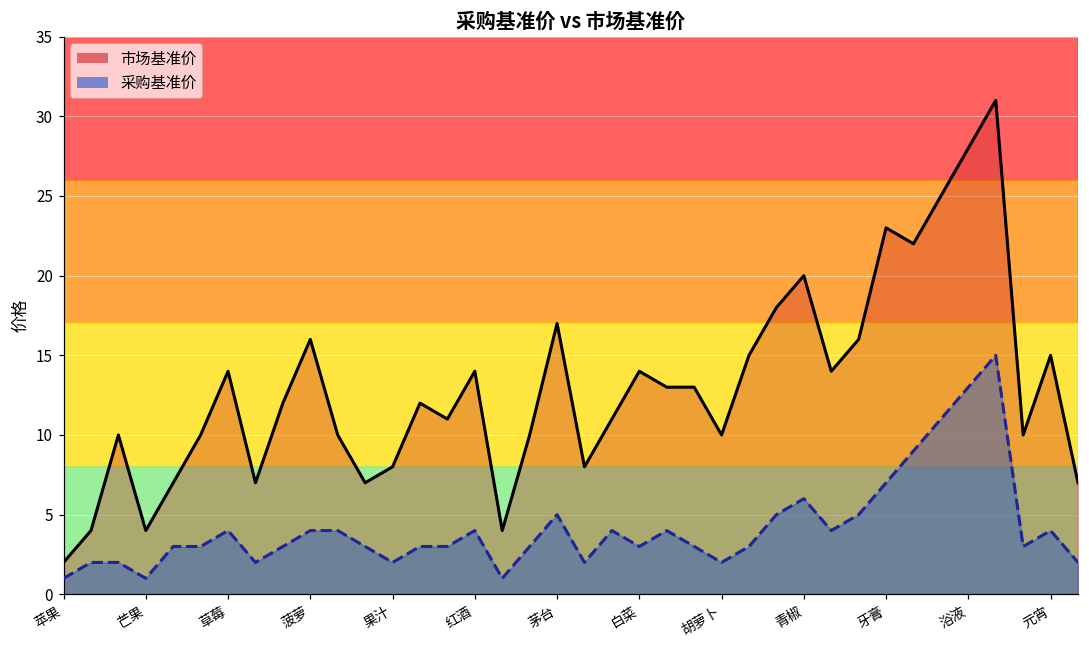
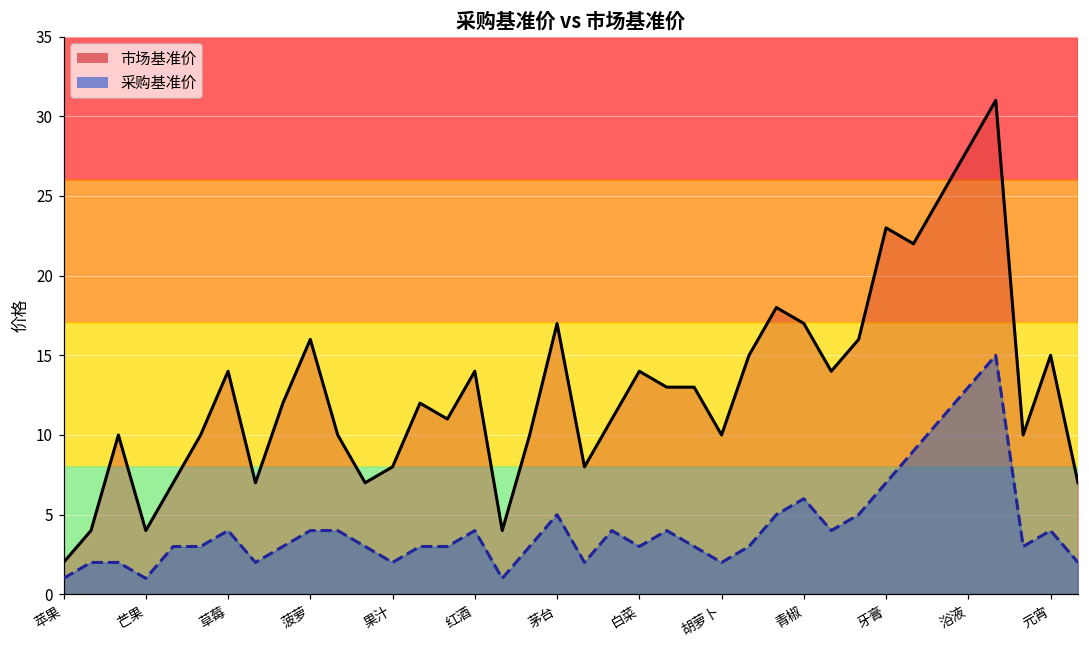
市场基准价, 青椒: 20 -> 17
